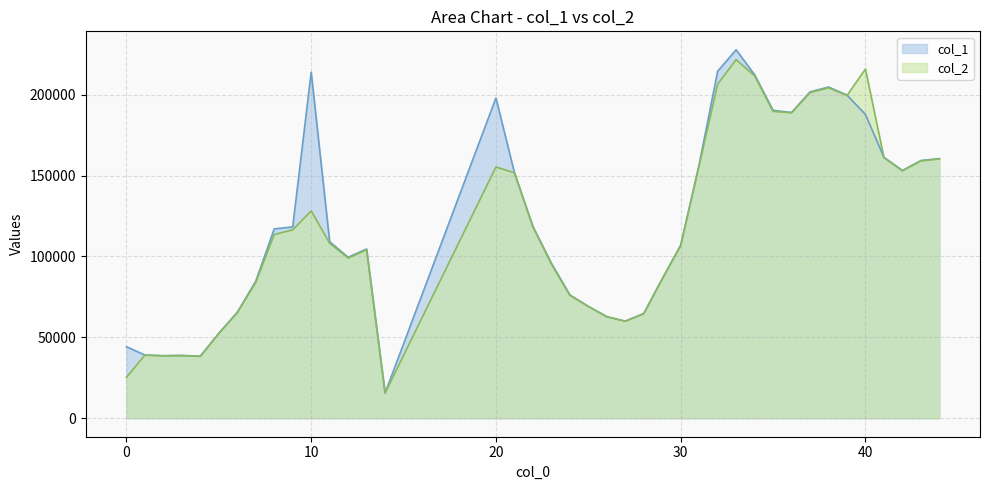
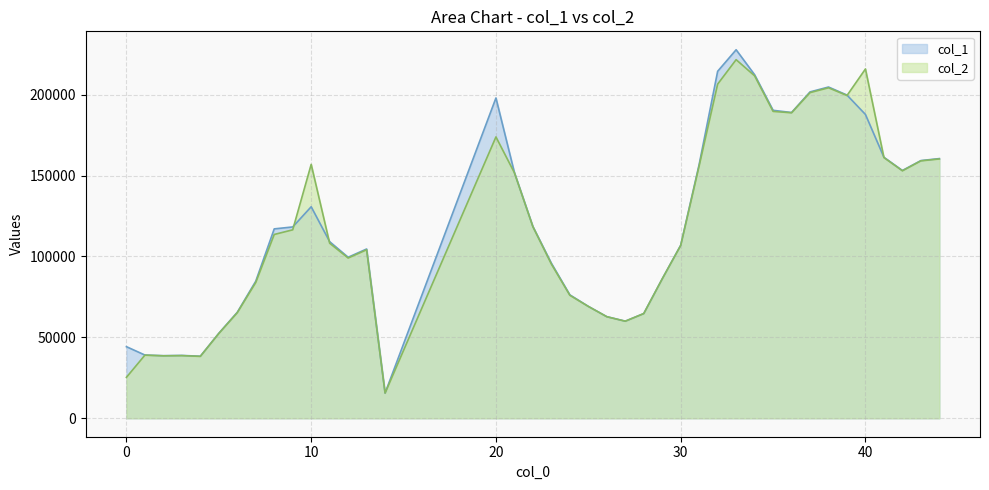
col_1, 10: 214000 -> 131000
col_2, 10: 128000 -> 157000
col_2, 20: 155000 -> 174000
